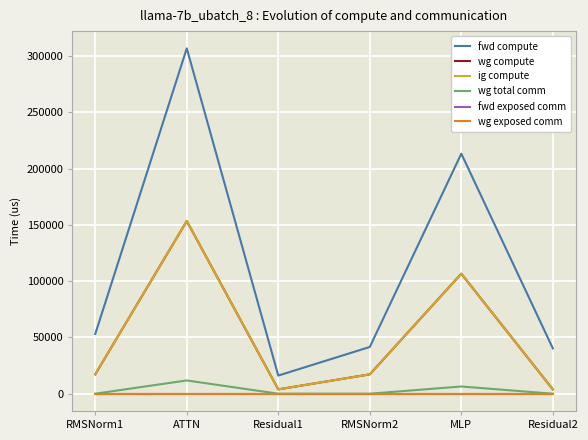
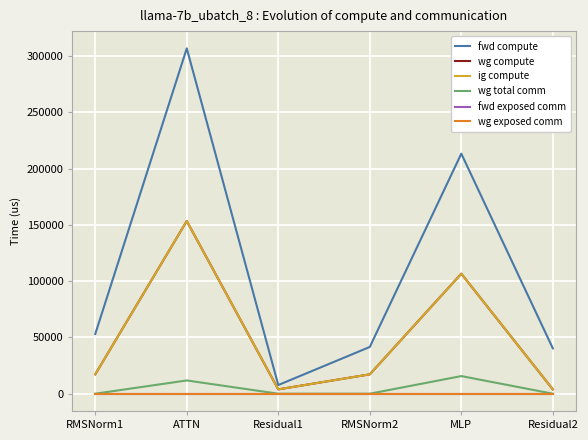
fwd compute, Residual1: 16000 -> 8000
wg total comm, MLP: 6000 -> 16000
